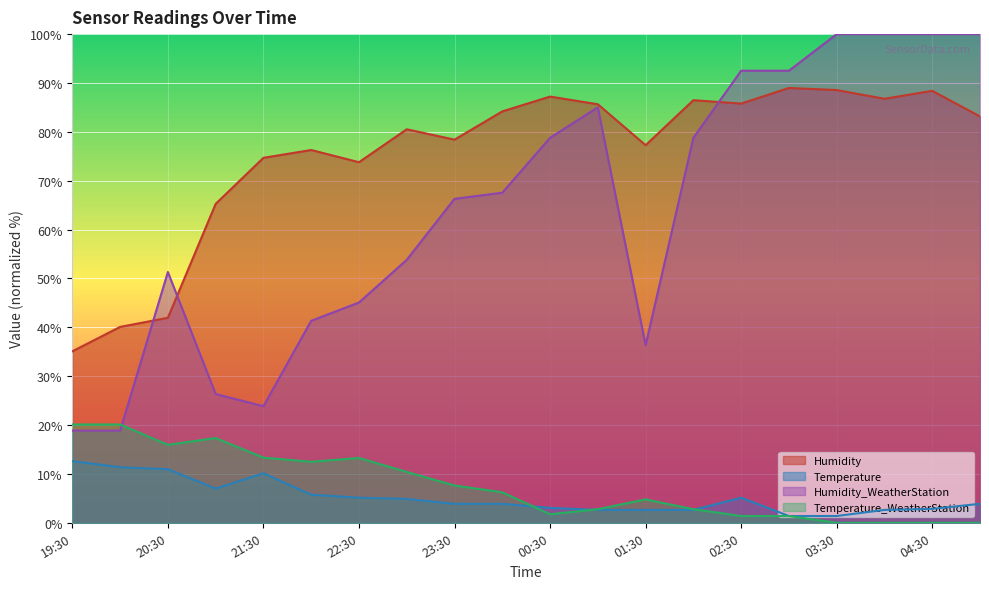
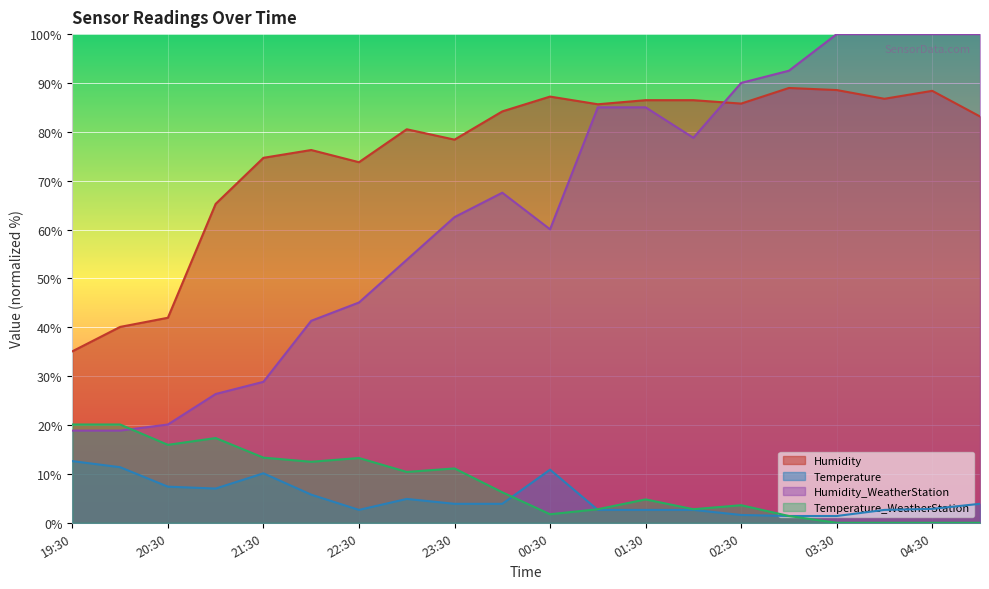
Temperature, 20:30: 11% -> 7%
Humidity_WeatherStation, 20:30: 51% -> 20%
Humidity_WeatherStation, 21:30: 24% -> 29%
Temperature, 22:30: 5% -> 3%
Humidity_WeatherStation, 23:30: 66% -> 63%
Temperature_WeatherStation, 23:30: 8% -> 11%
Temperature, 00:30: 3% -> 11%
Humidity_WeatherStation, 00:30: 79% -> 60%
Humidity, 01:30: 77% -> 86%
Humidity_WeatherStation, 01:30: 36% -> 85%
Temperature, 02:30: 5% -> 2%
Humidity_WeatherStation, 02:30: 93% -> 90%
Temperature_WeatherStation, 02:30: 1% -> 4%
